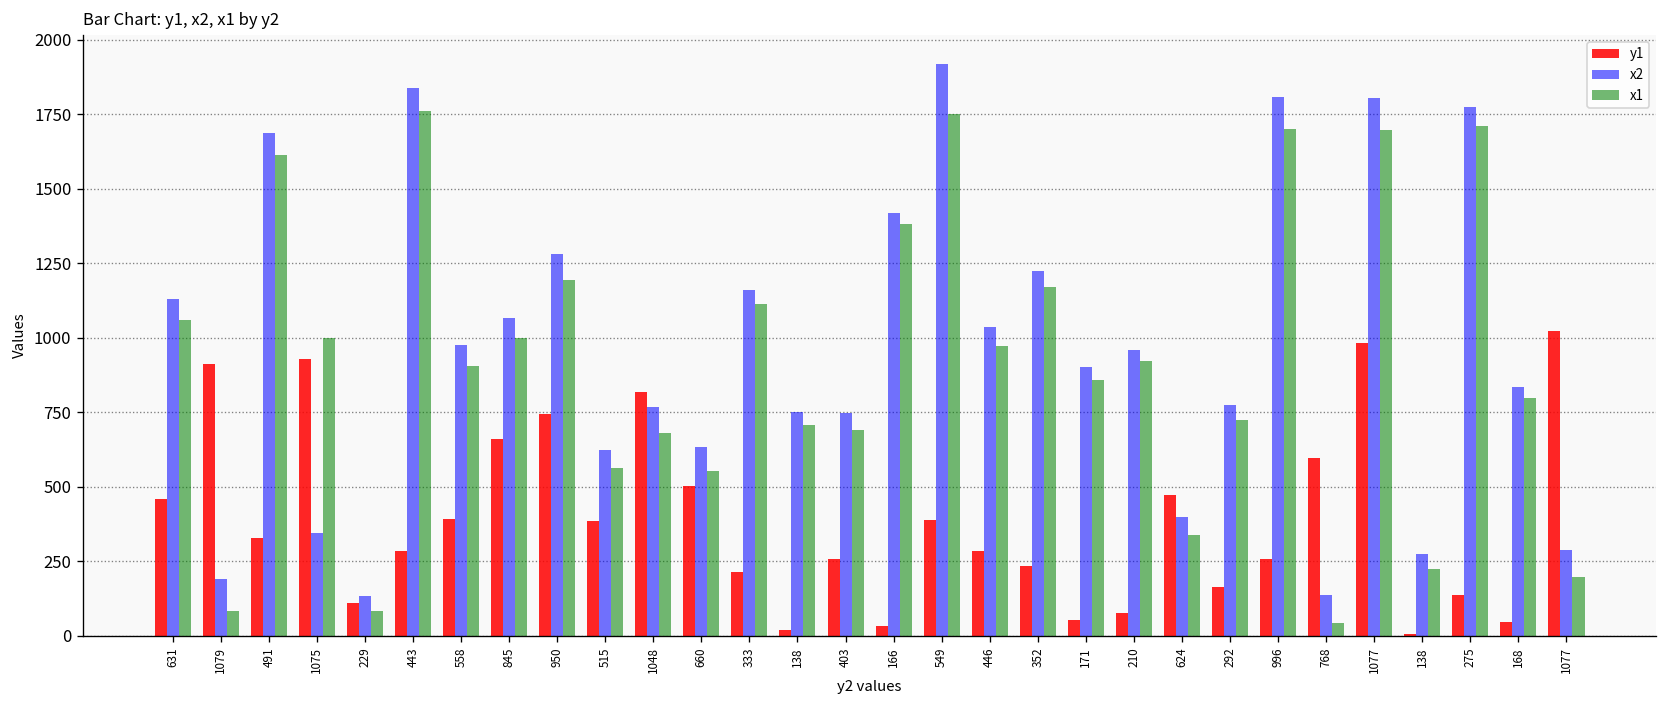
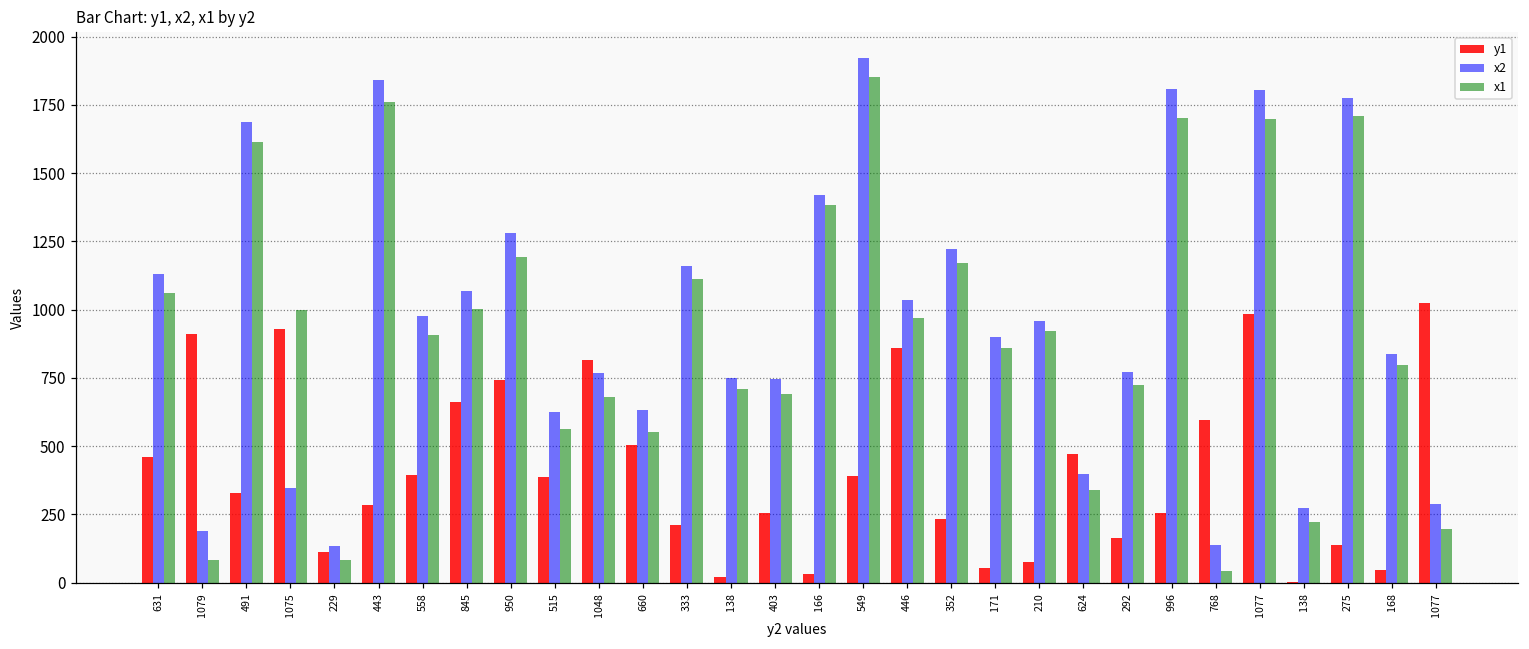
x1, 549: 1750 -> 1850
y1, 446: 290 -> 860
